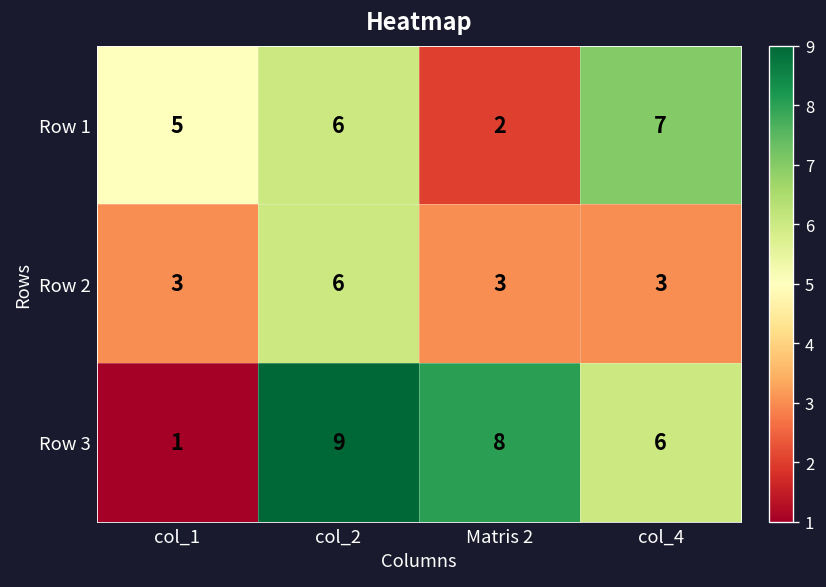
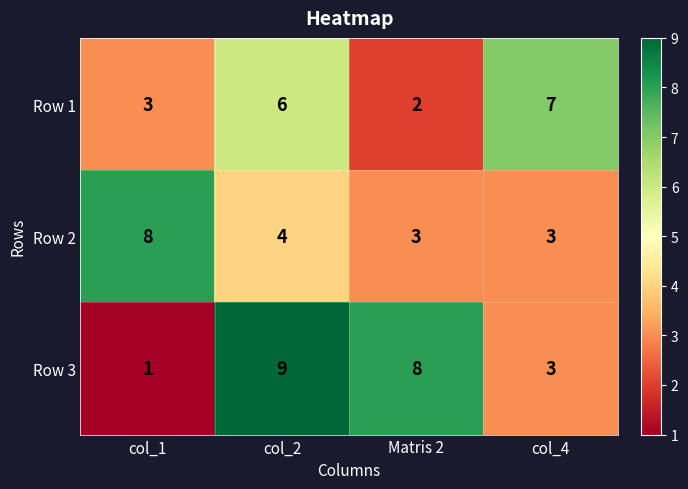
Row 1, col_1: 5 -> 3
Row 2, col_1: 3 -> 8
Row 2, col_2: 6 -> 4
Row 3, col_4: 6 -> 3
